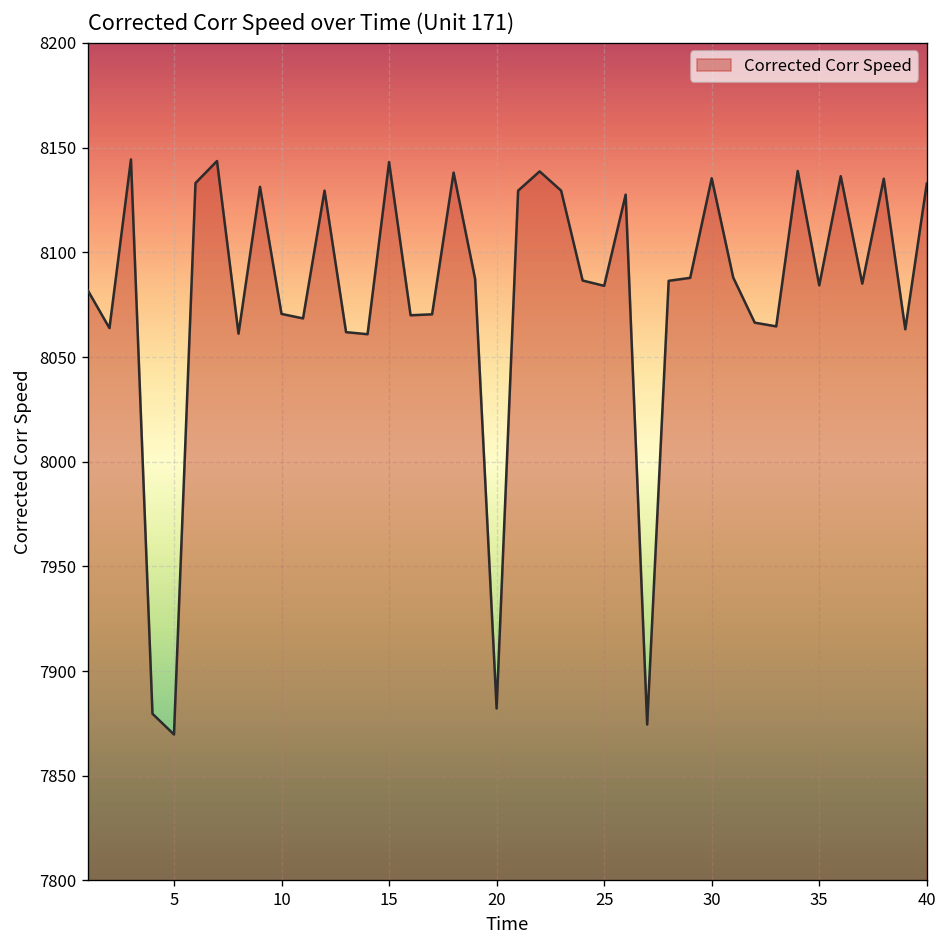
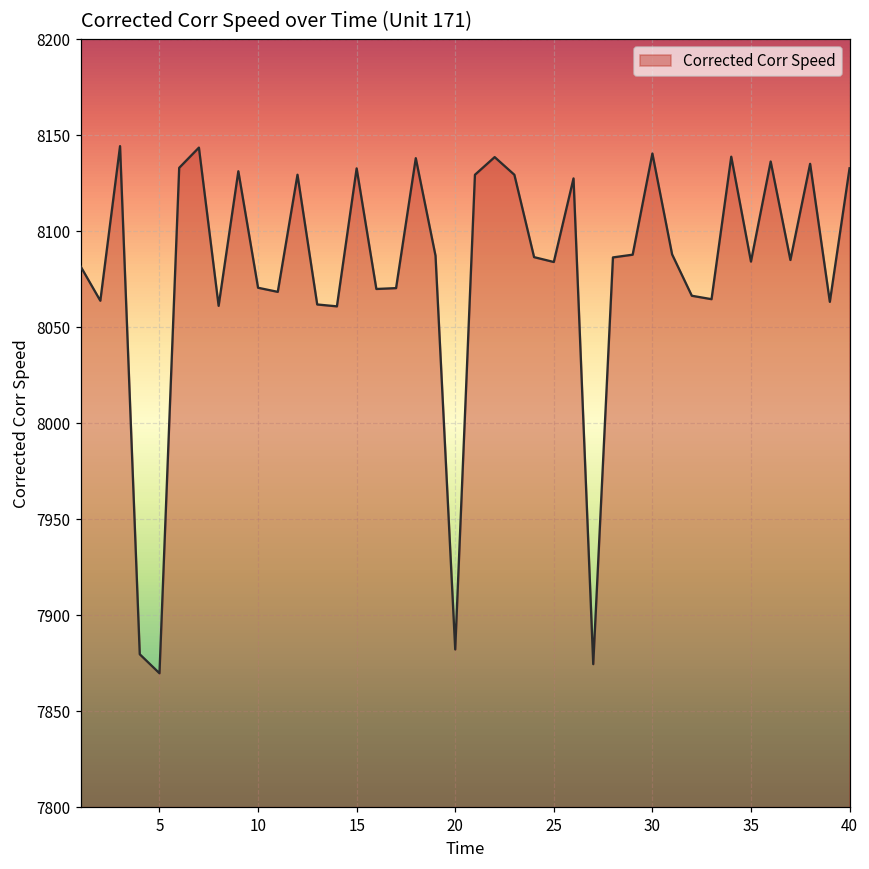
15: 8143 -> 8133
30: 8135 -> 8141
